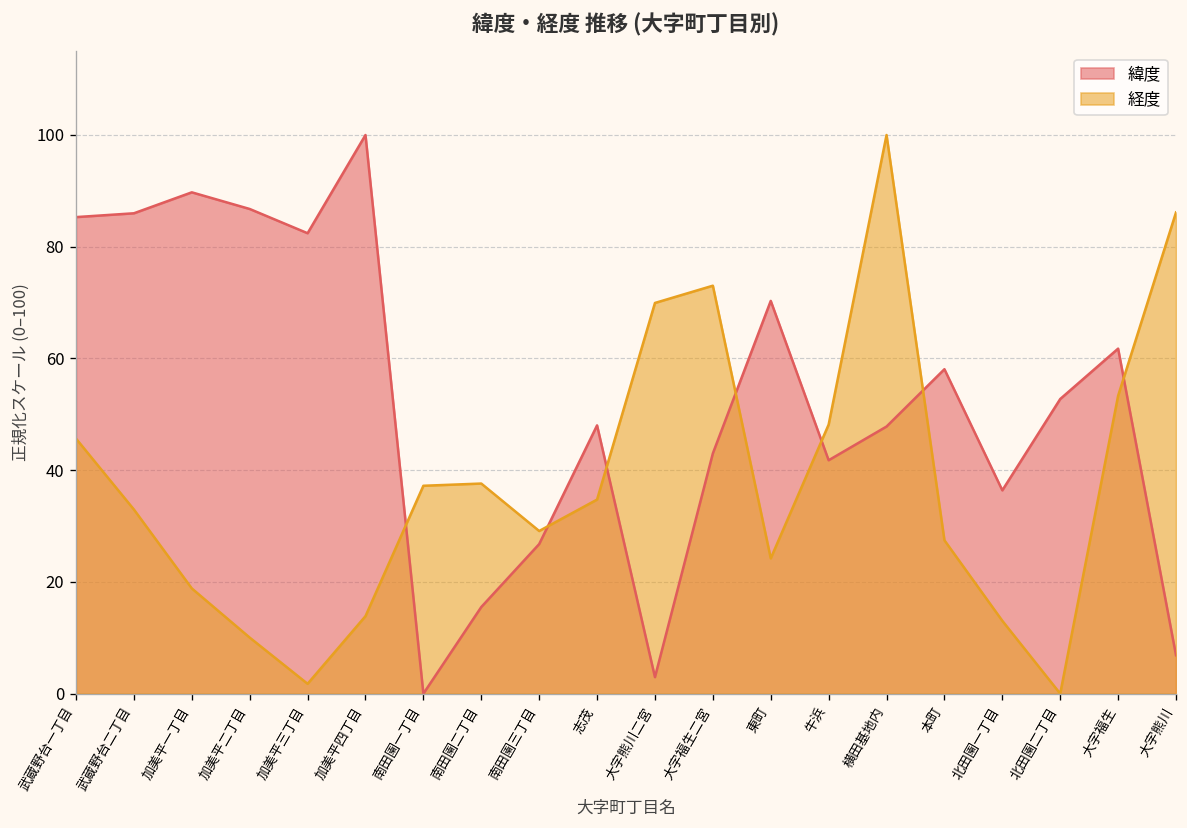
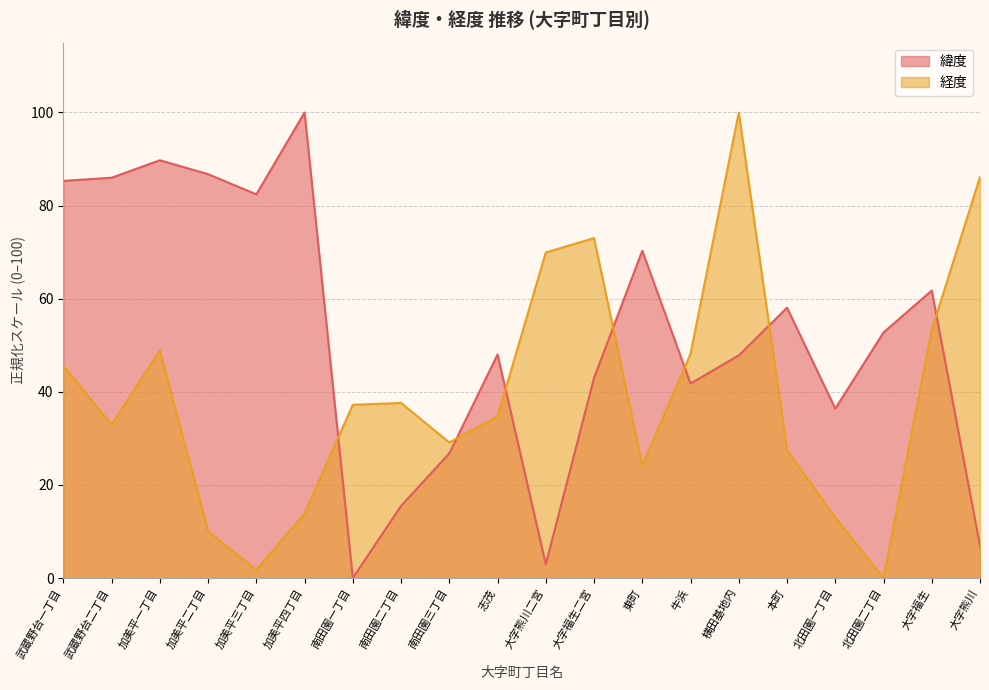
経度, 加美平一丁目: 19 -> 49
